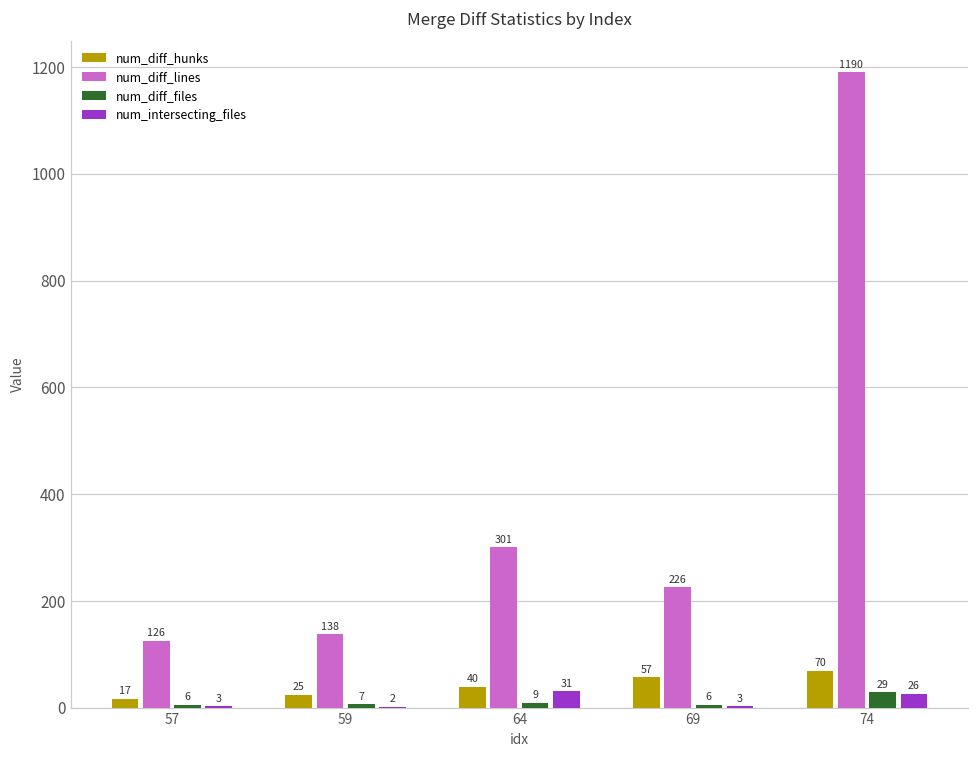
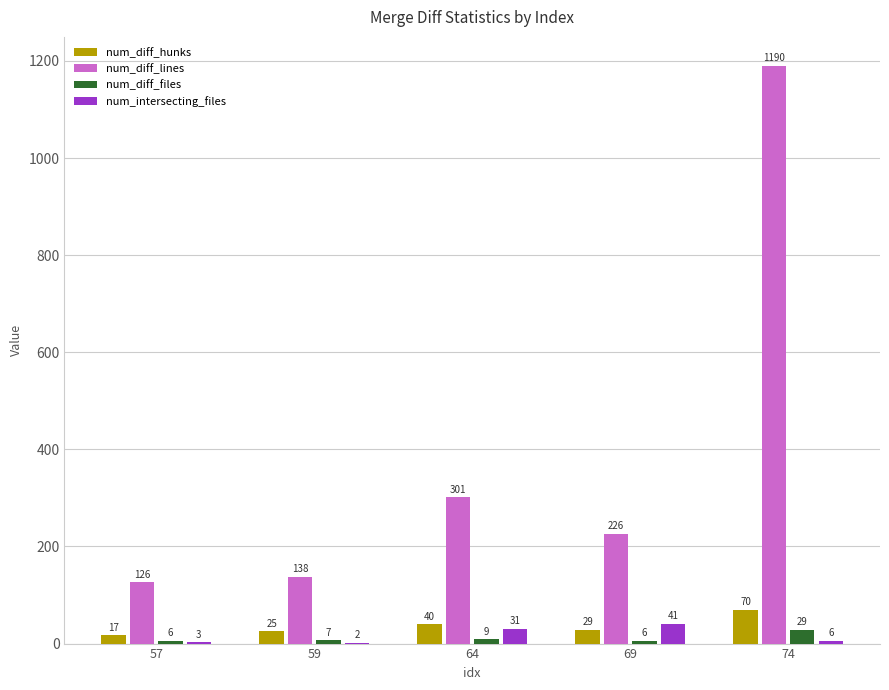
num_diff_hunks, 69: 57 -> 29
num_intersecting_files, 69: 3 -> 41
num_intersecting_files, 74: 26 -> 6
